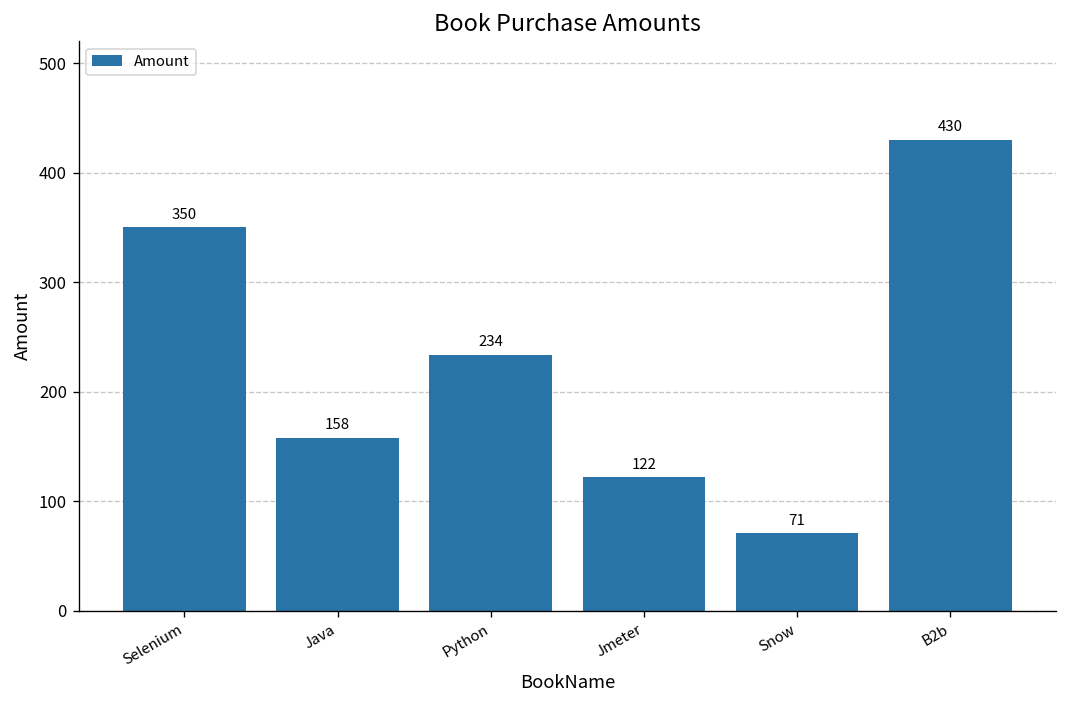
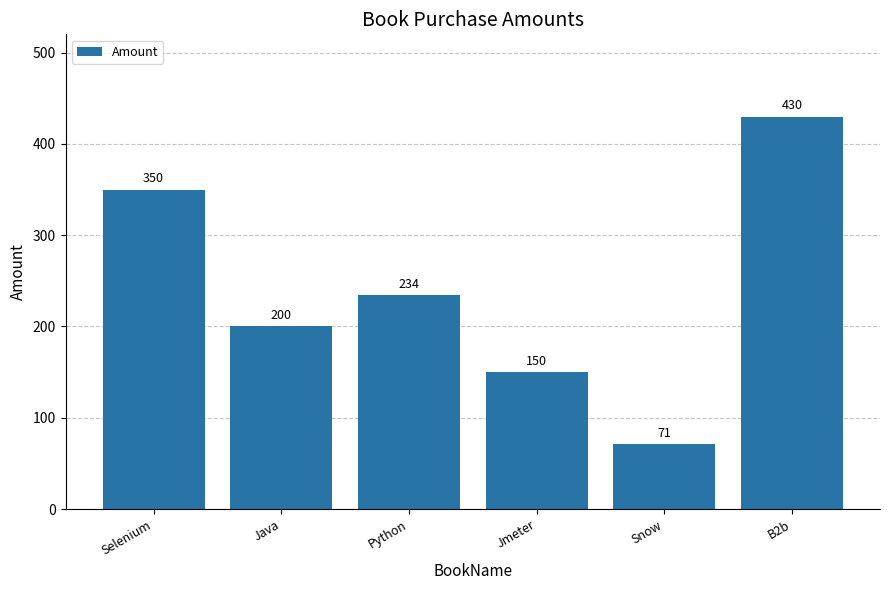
Java: 158 -> 200
Jmeter: 122 -> 150
